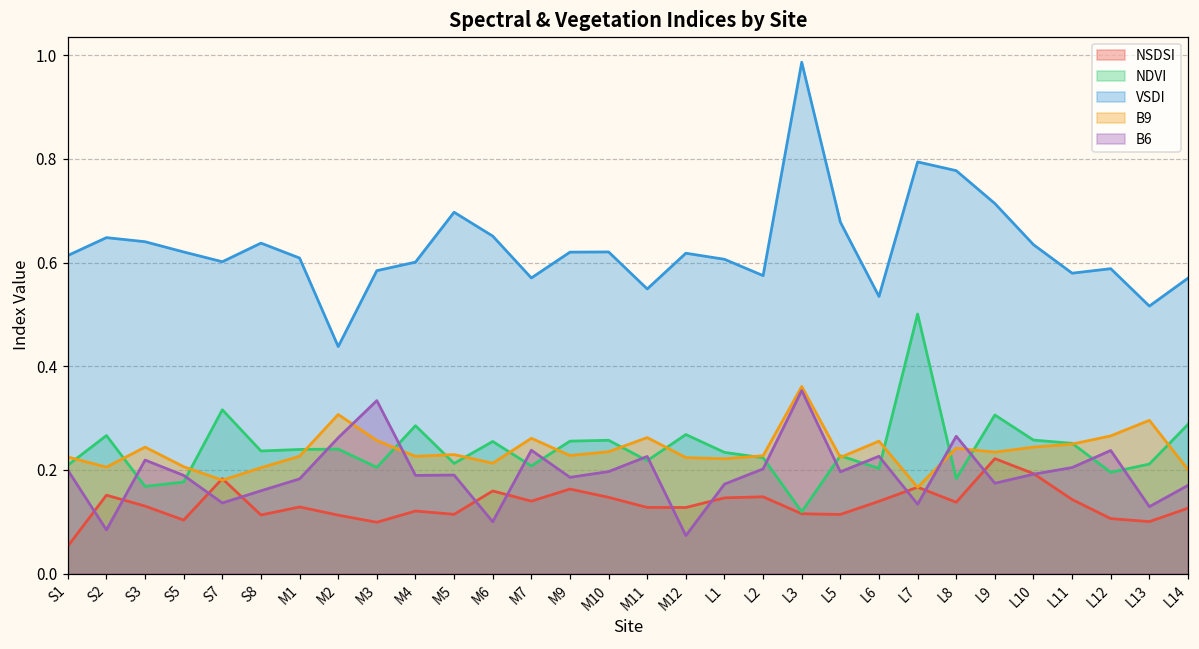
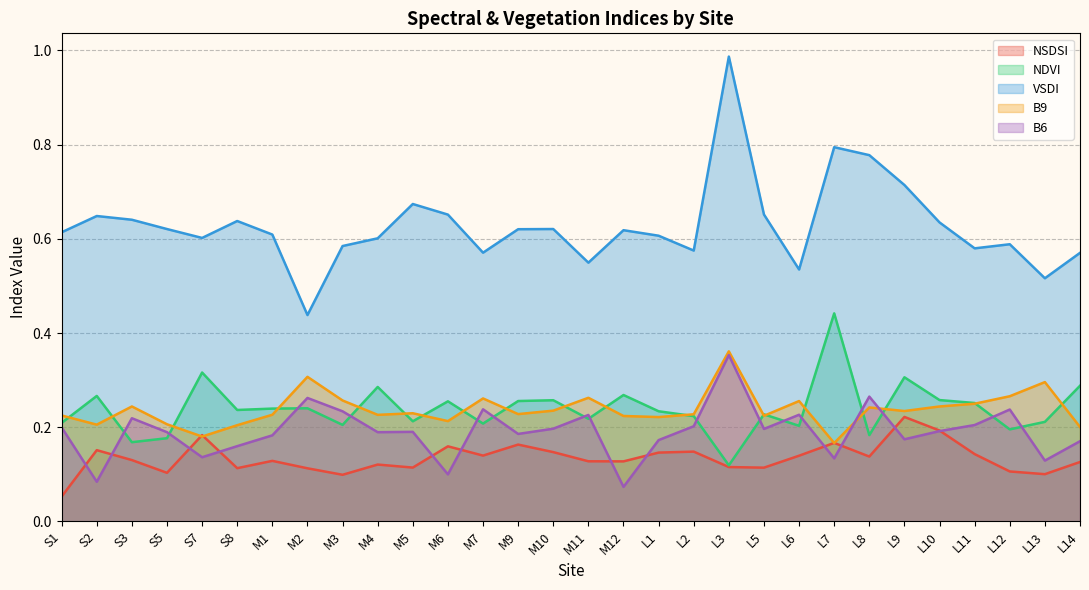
B6, M3: 0.33 -> 0.23
VSDI, M5: 0.70 -> 0.67
VSDI, L5: 0.68 -> 0.65
NDVI, L7: 0.50 -> 0.44
